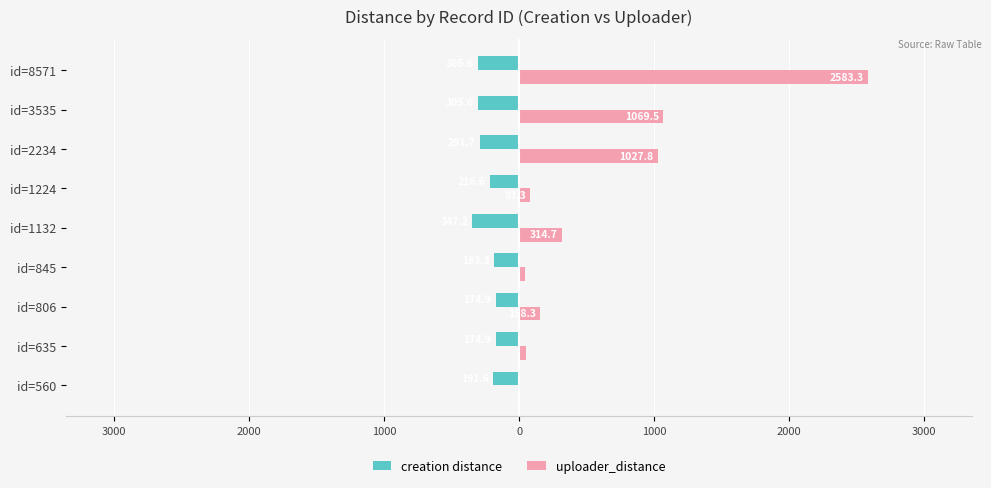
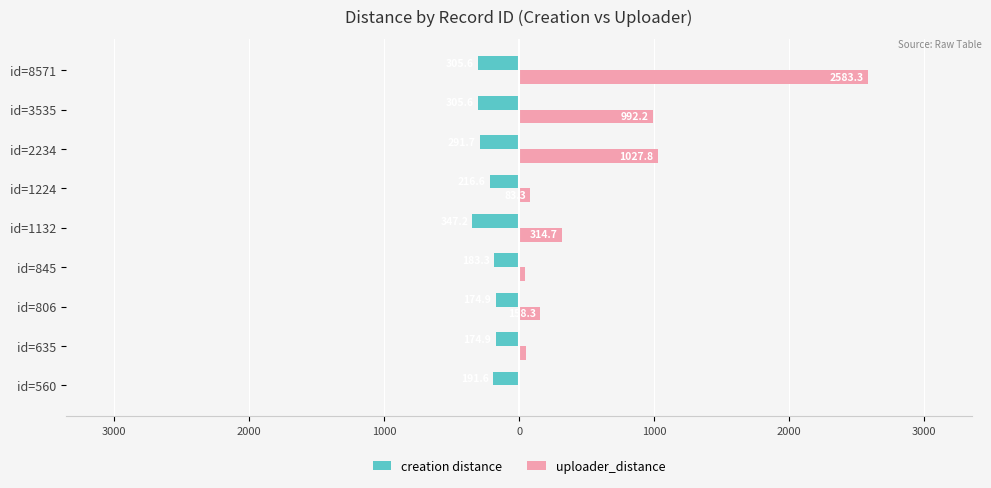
uploader_distance, id=3535: 1069.5 -> 992.2
